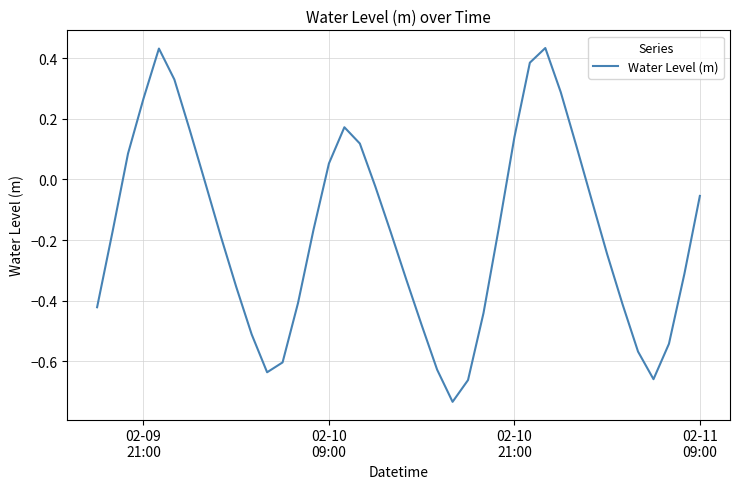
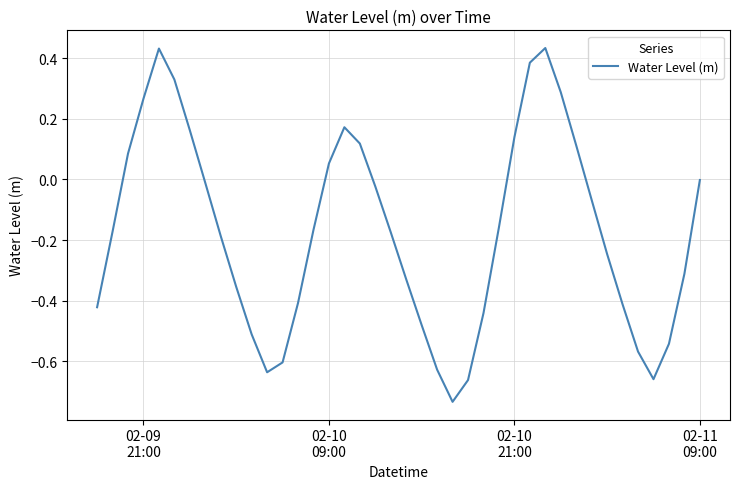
02-11 09:00: -0.05 -> 0.00
